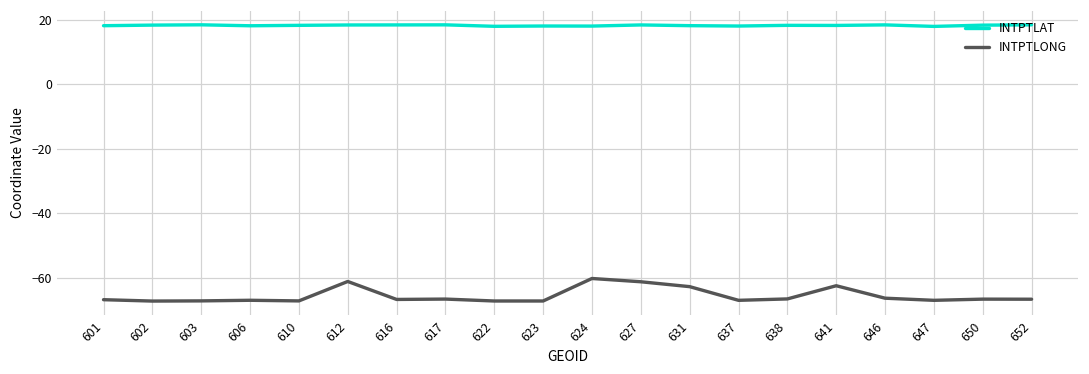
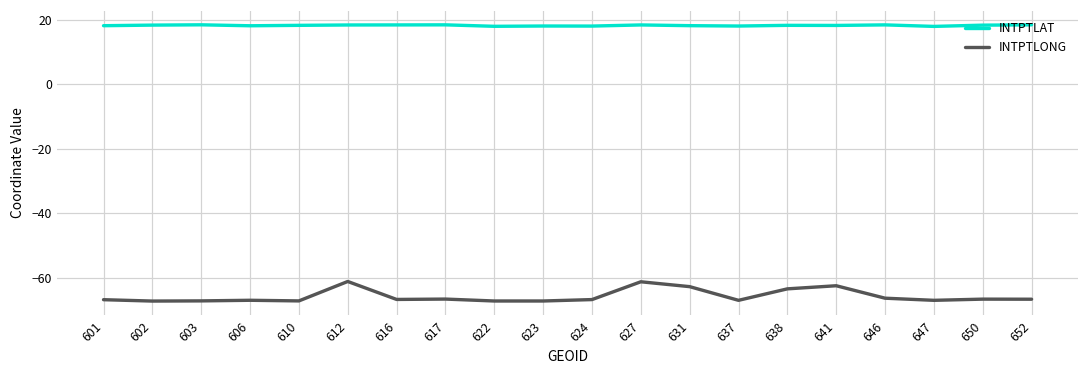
INTPTLONG, 624: -60 -> -67
INTPTLONG, 638: -67 -> -63
